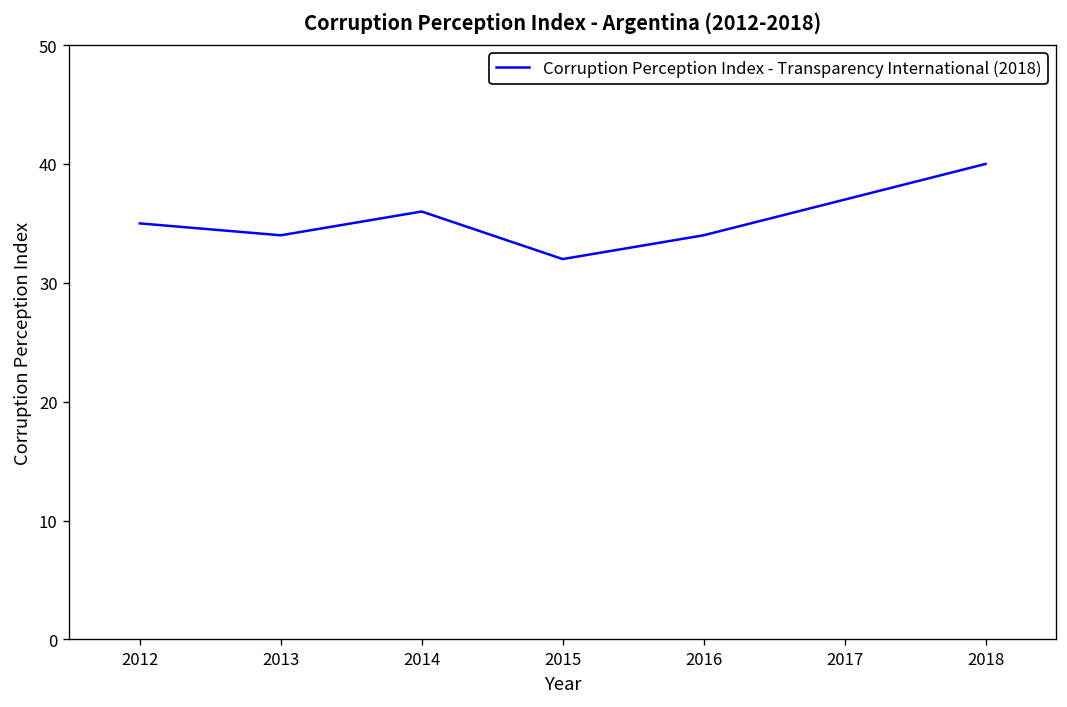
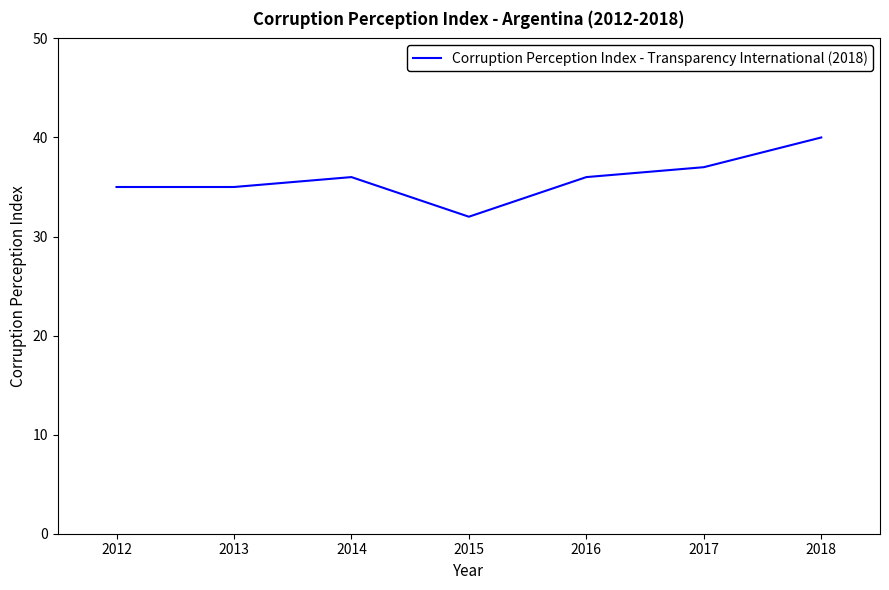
2013: 34 -> 35
2016: 34 -> 36
